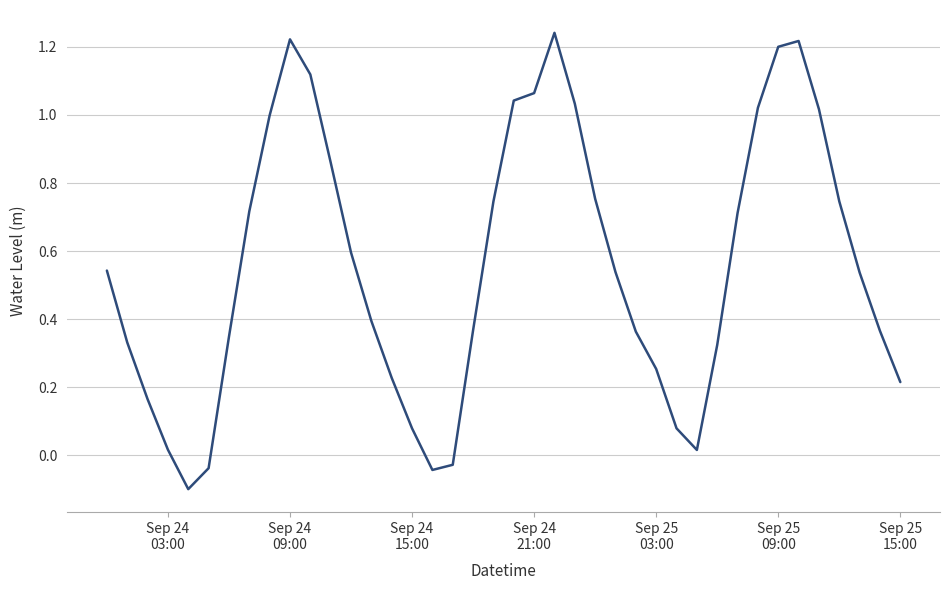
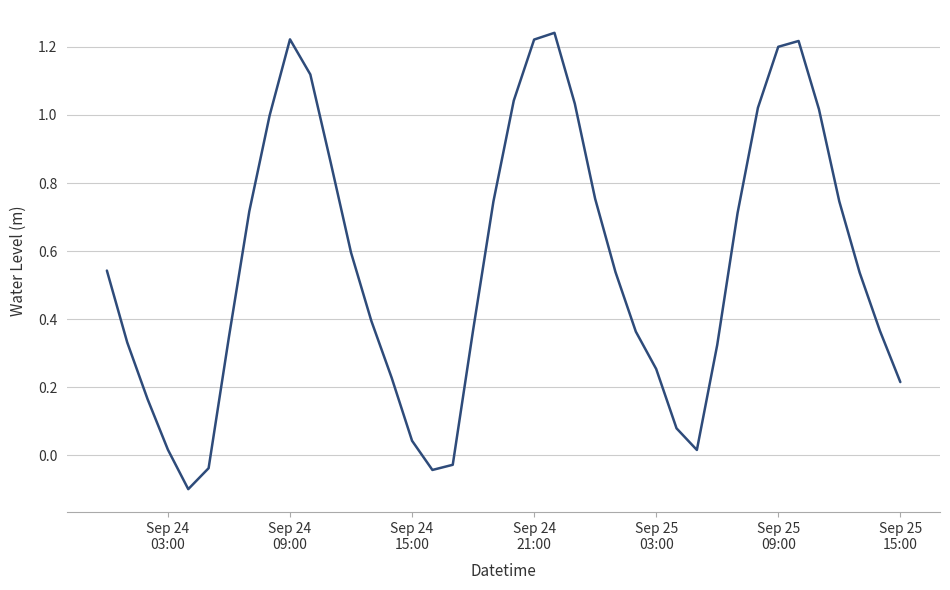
Sep 24 15:00: 0.08 -> 0.04
Sep 24 21:00: 1.06 -> 1.22
